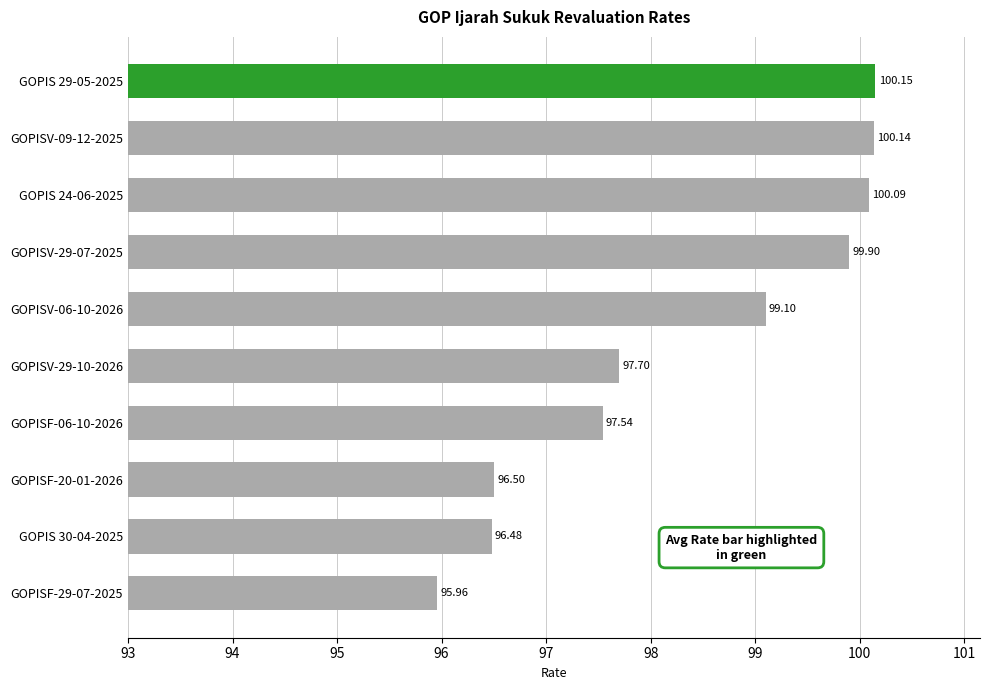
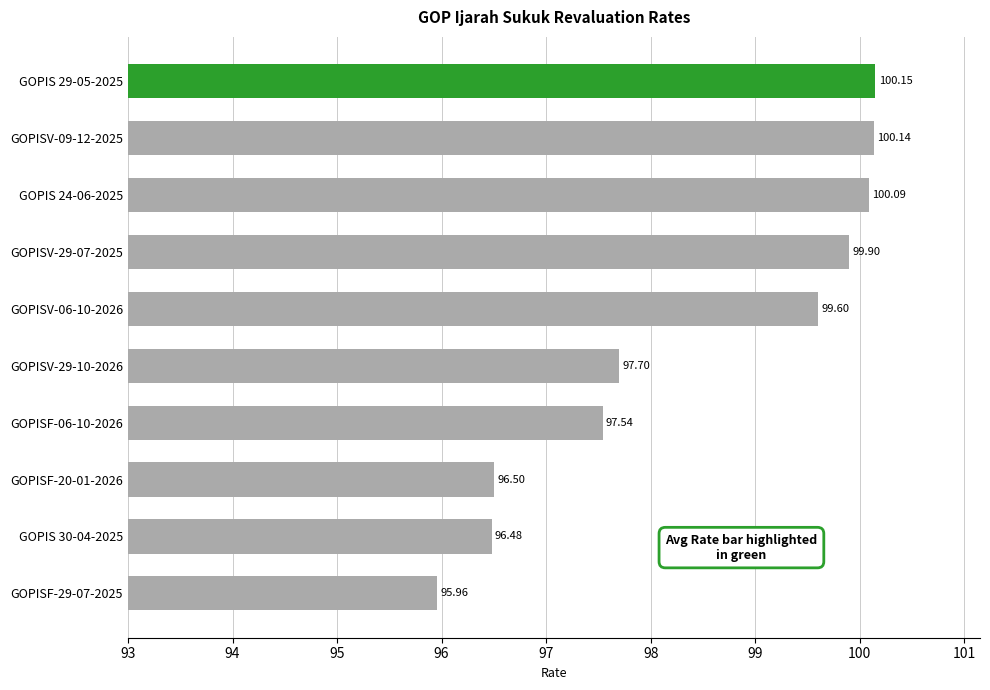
GOPISV-06-10-2026: 99.10 -> 99.60
